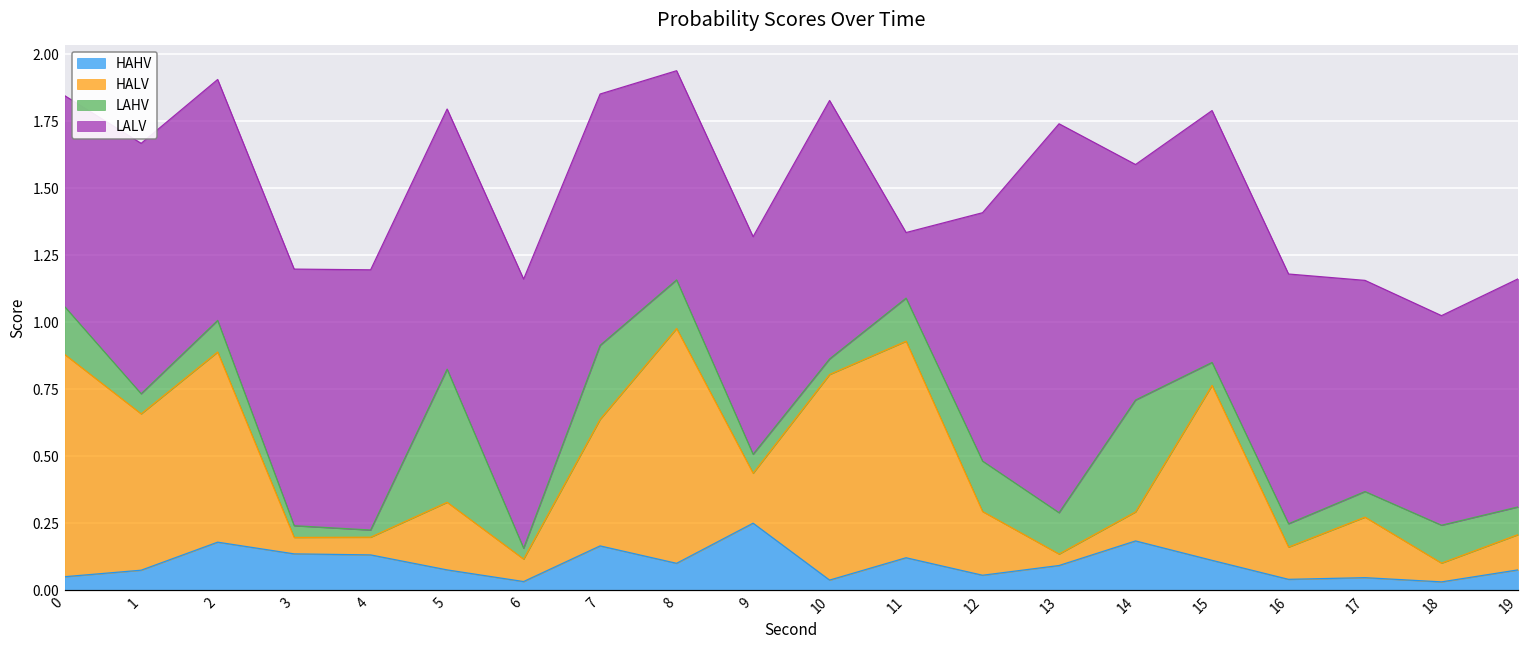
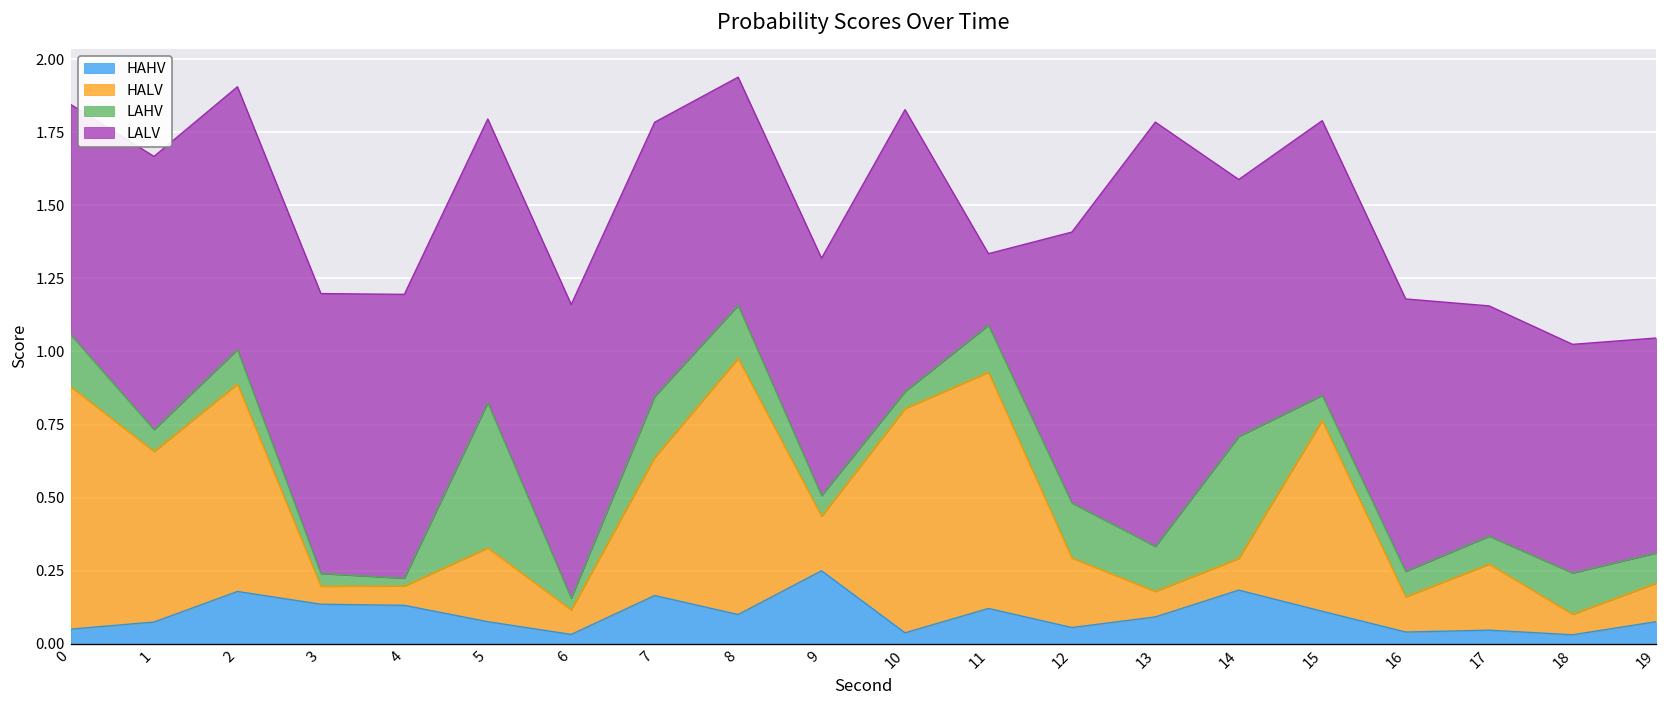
LAHV, 7: 0.28 -> 0.21
HALV, 13: 0.04 -> 0.09
LALV, 19: 0.85 -> 0.74
